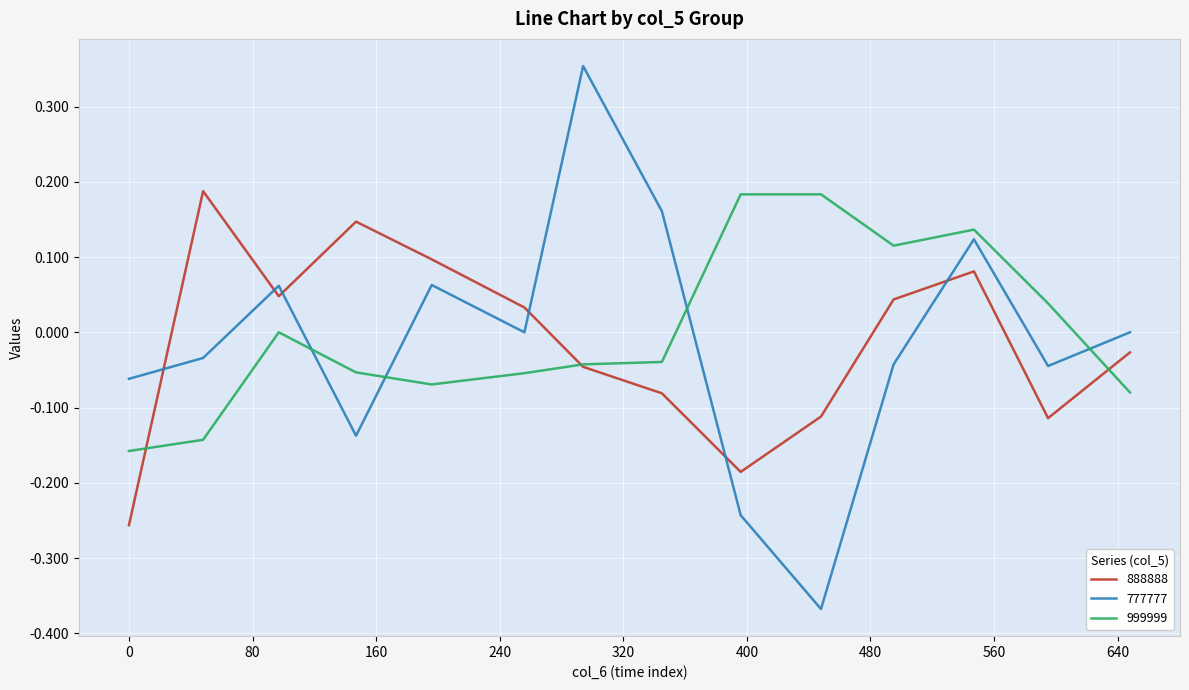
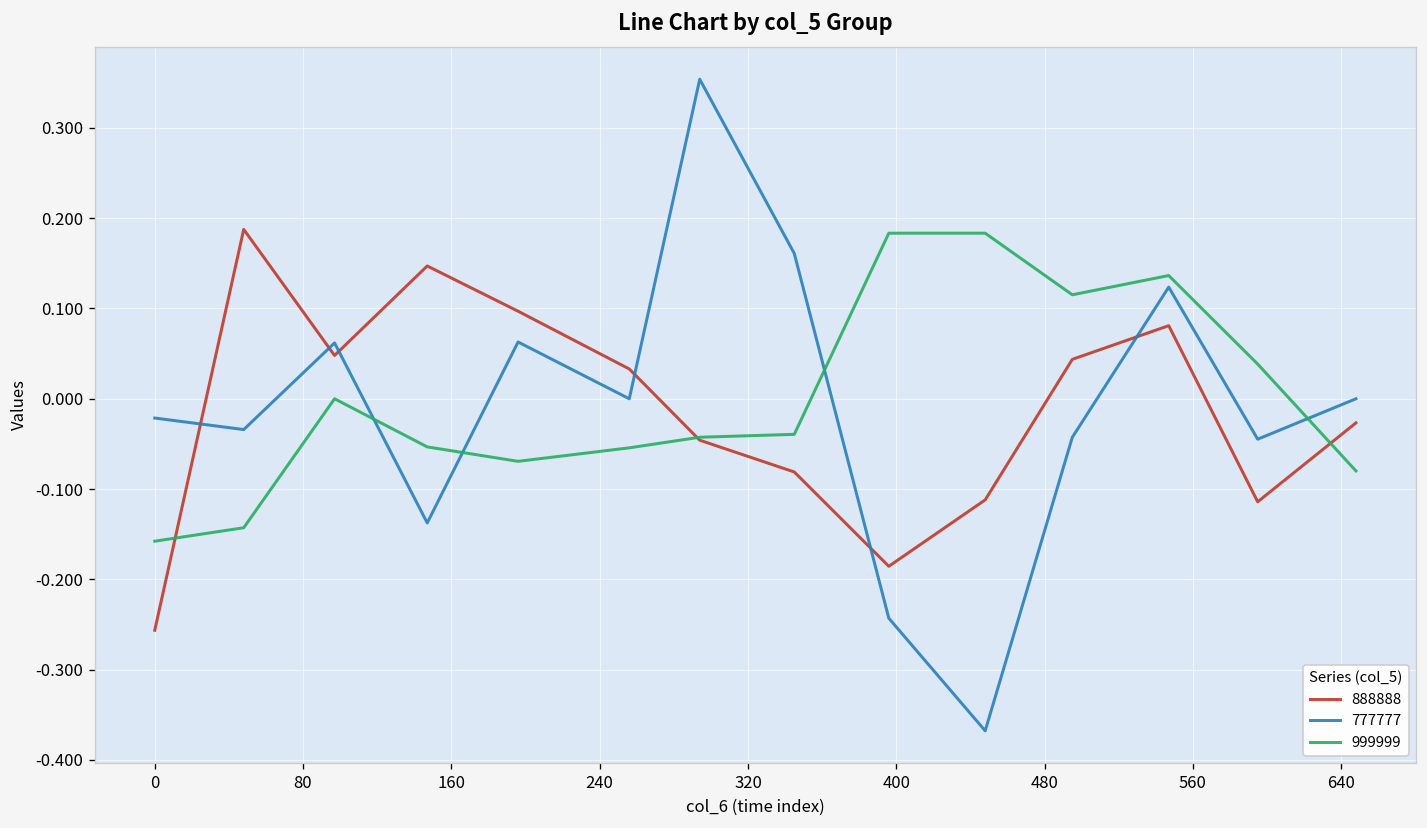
777777, 0: -0.06 -> -0.02
